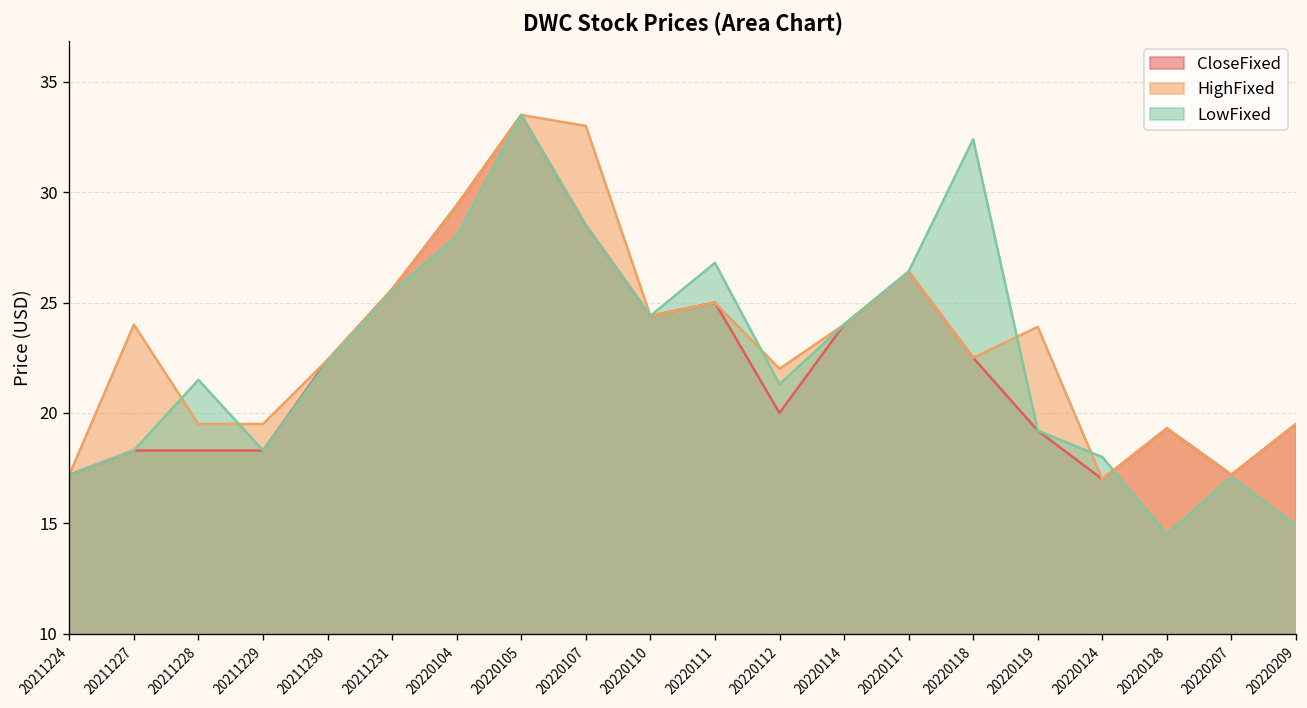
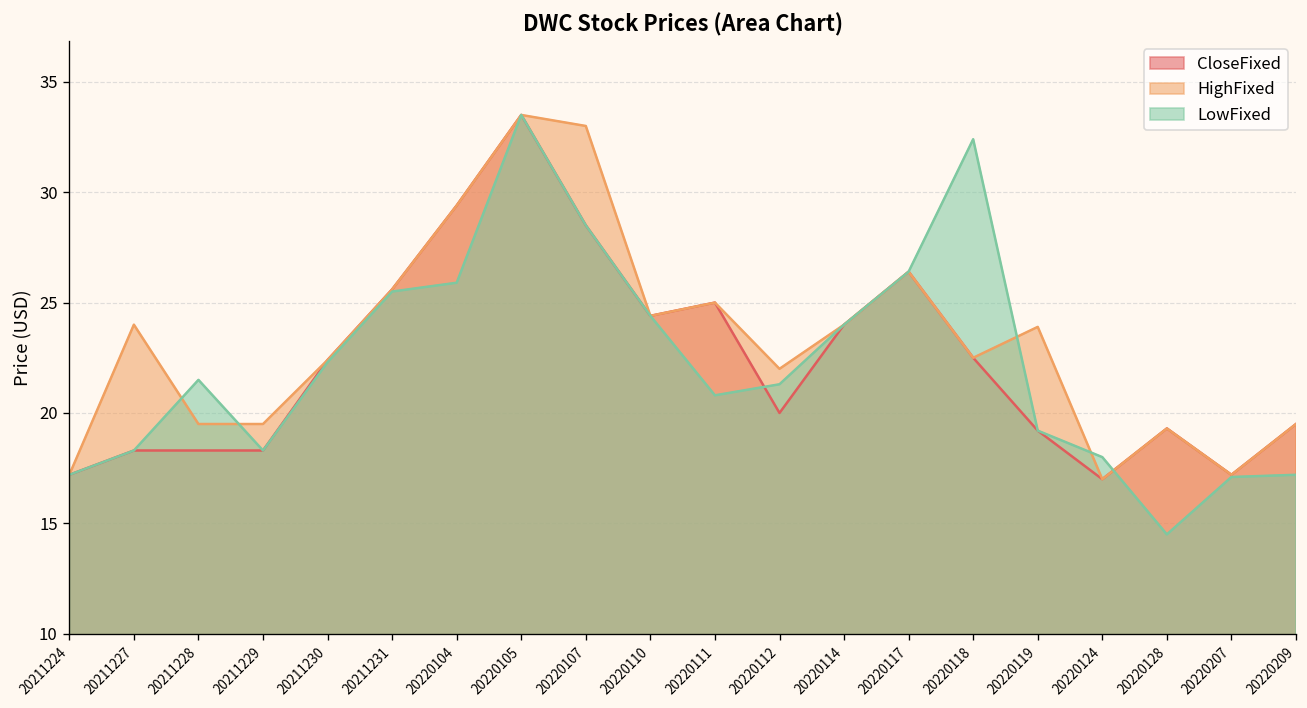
LowFixed, 20220104: 28.0 -> 25.9
LowFixed, 20220111: 26.8 -> 20.8
LowFixed, 20220209: 14.9 -> 17.2
